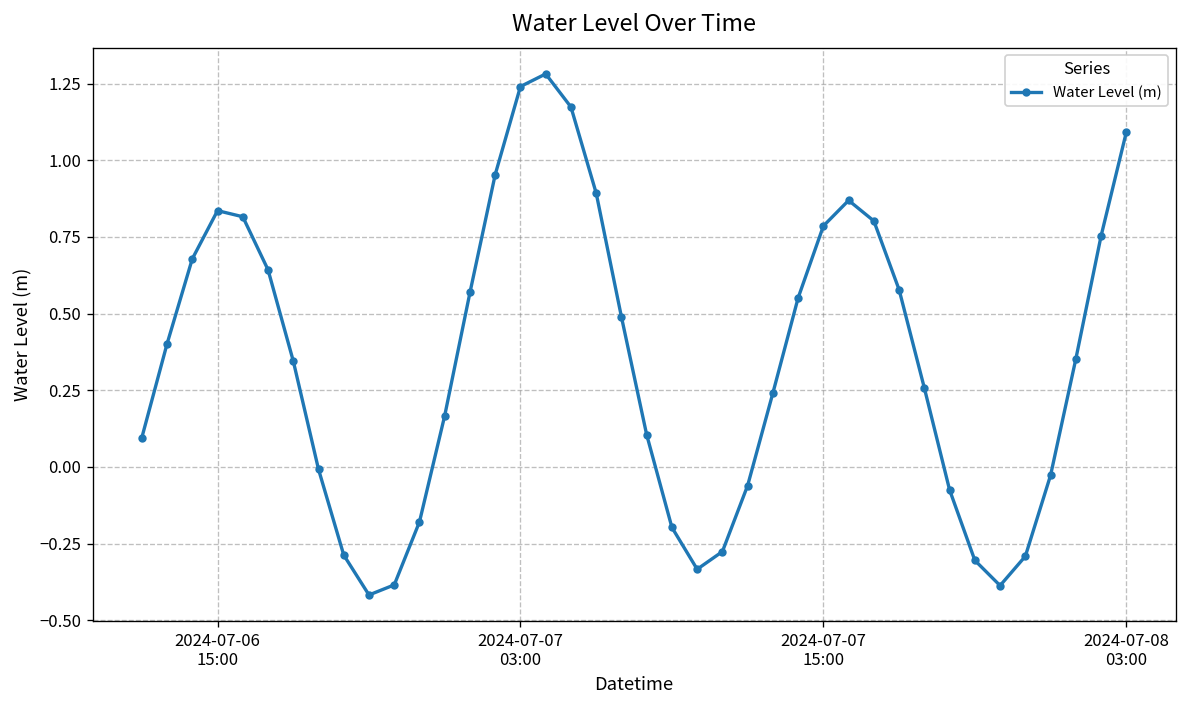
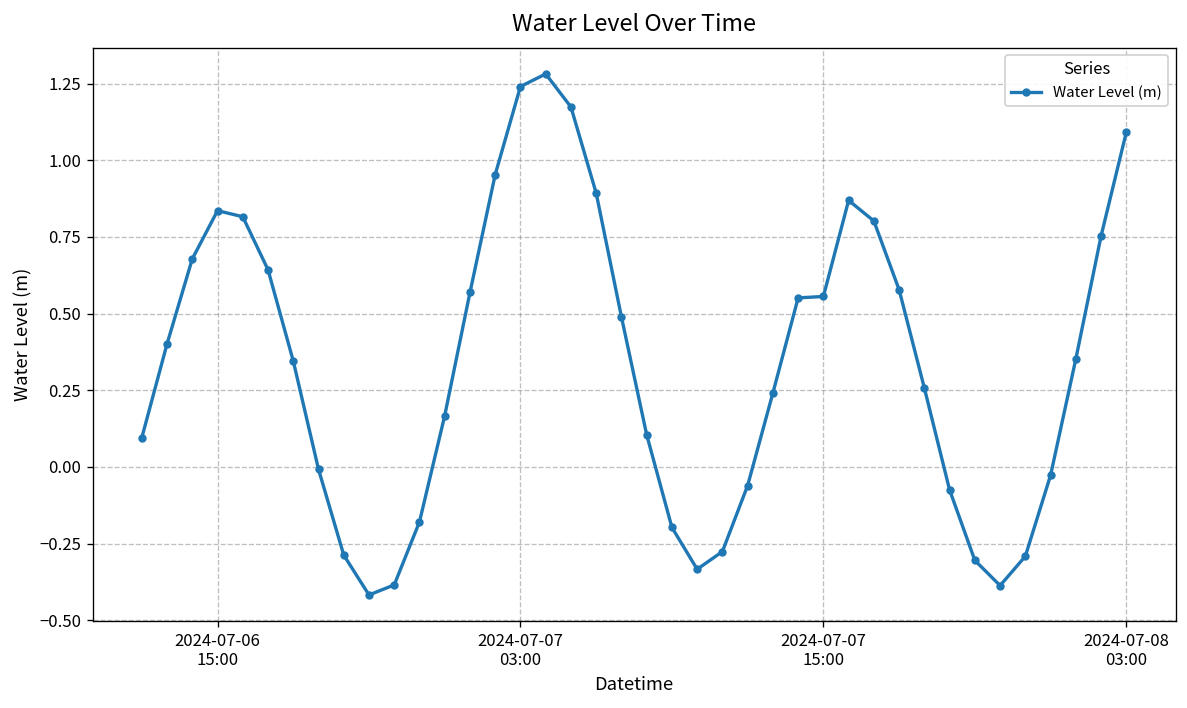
2024-07-07 15:00: 0.79 -> 0.56
